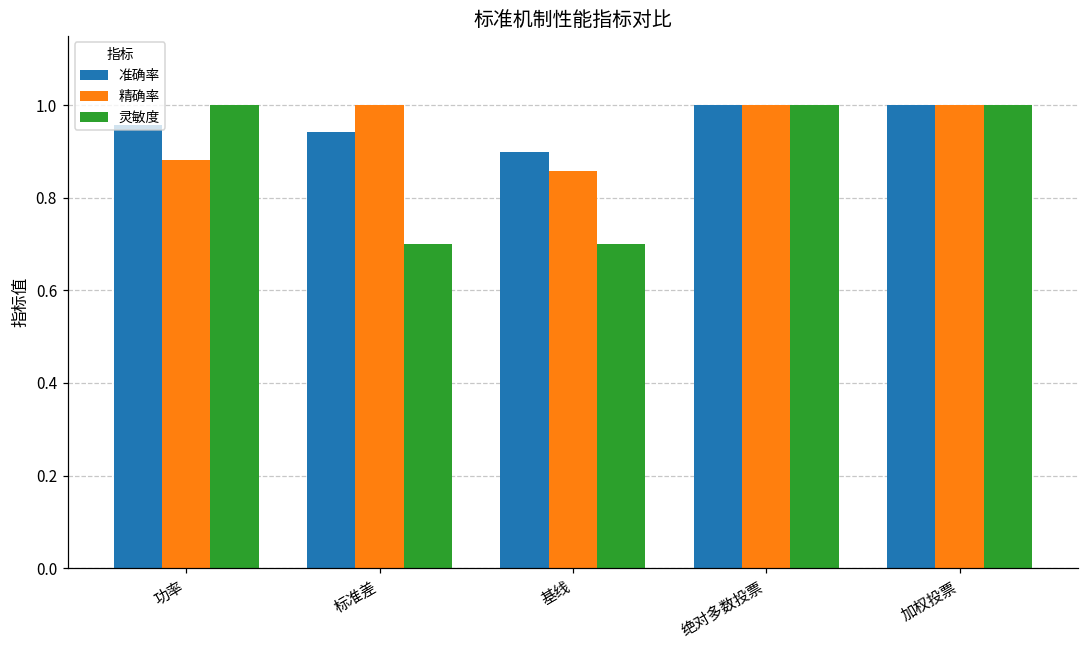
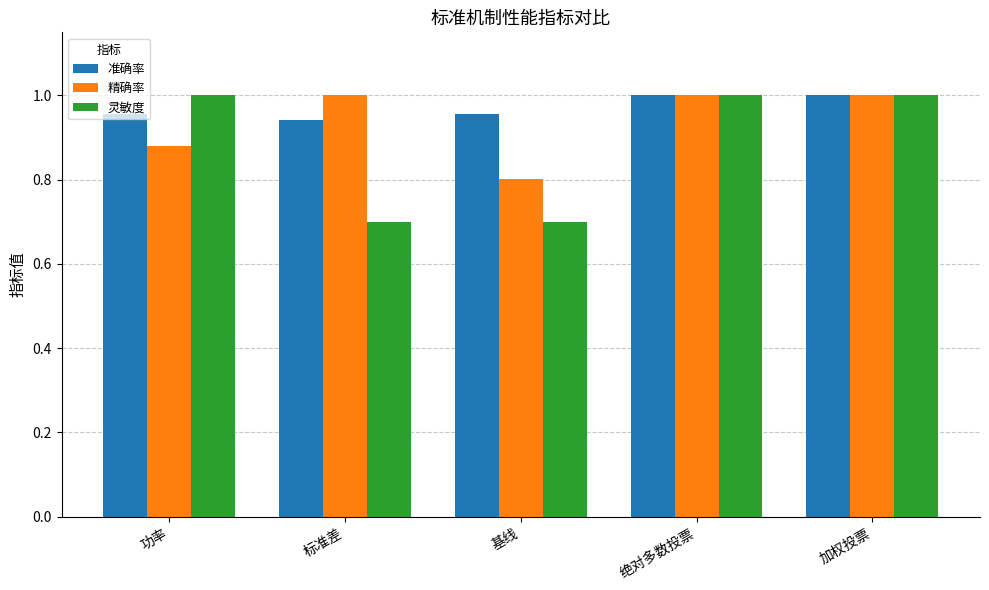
准确率, 基线: 0.90 -> 0.96
精确率, 基线: 0.86 -> 0.80
